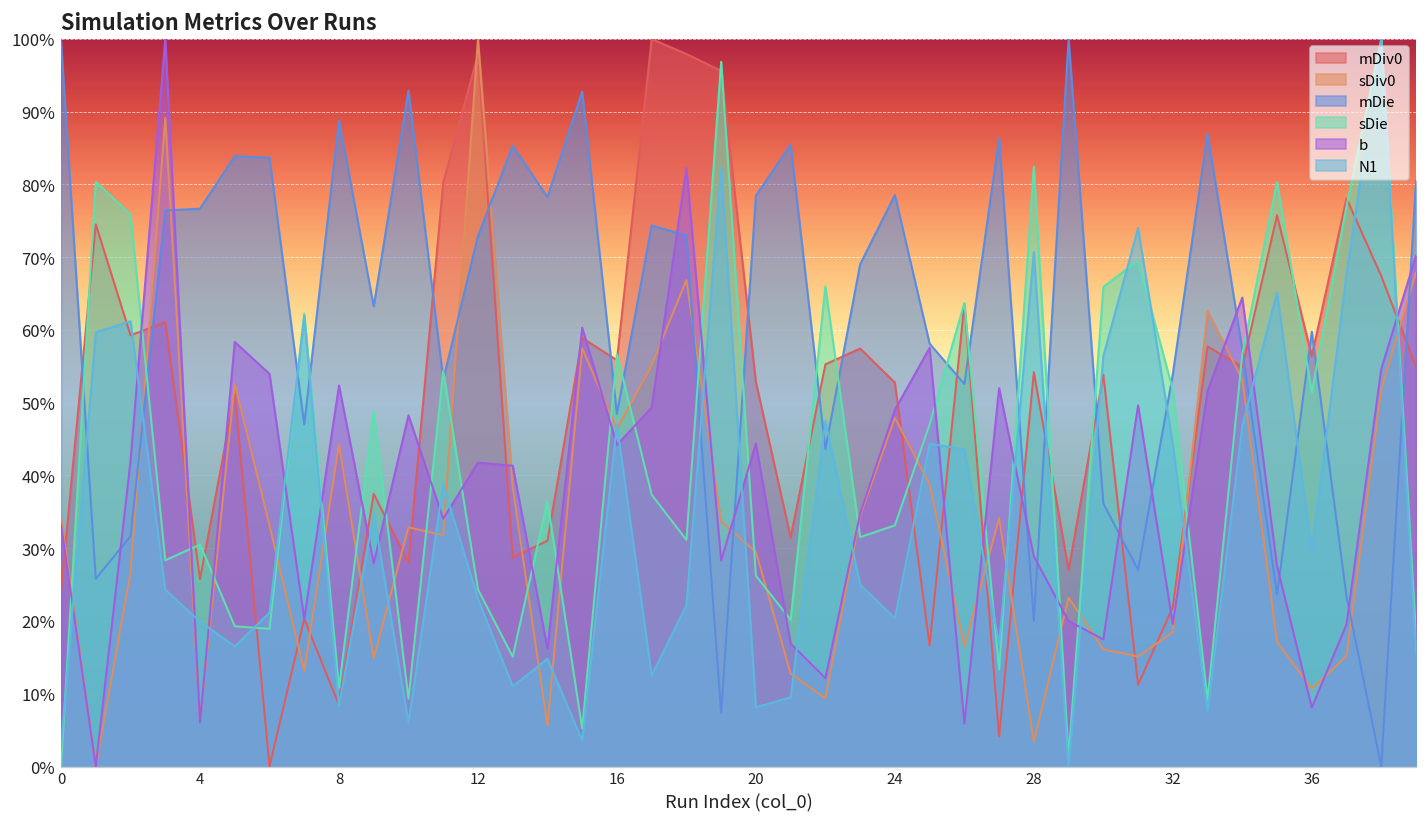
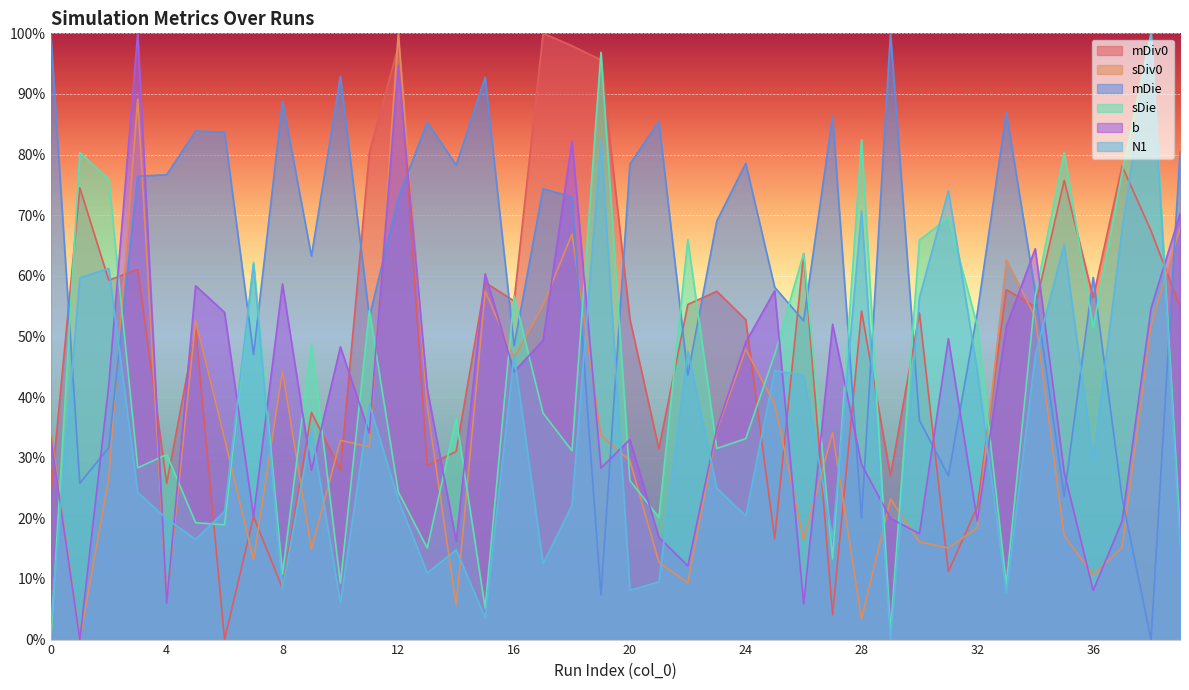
b, 8: 52% -> 59%
b, 12: 42% -> 95%
b, 20: 44% -> 33%
